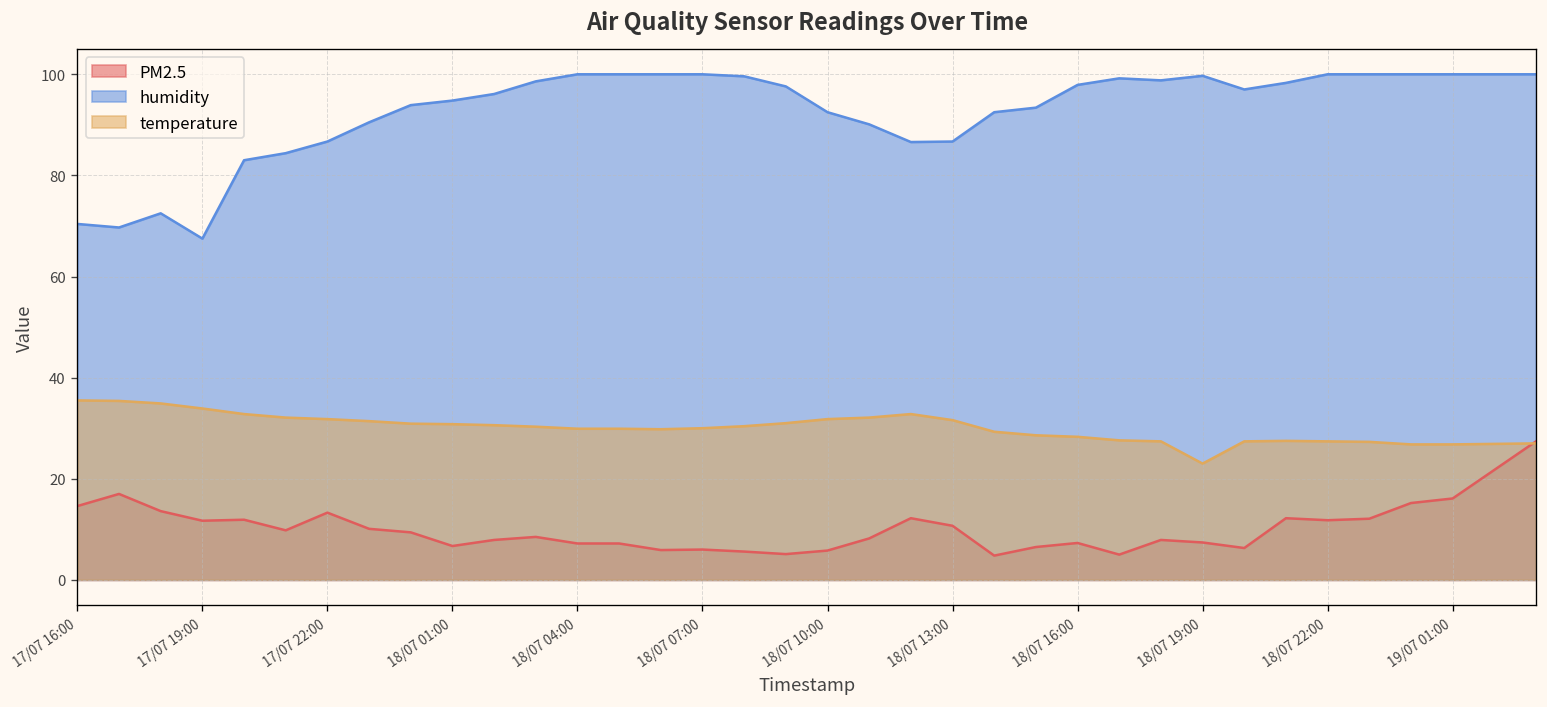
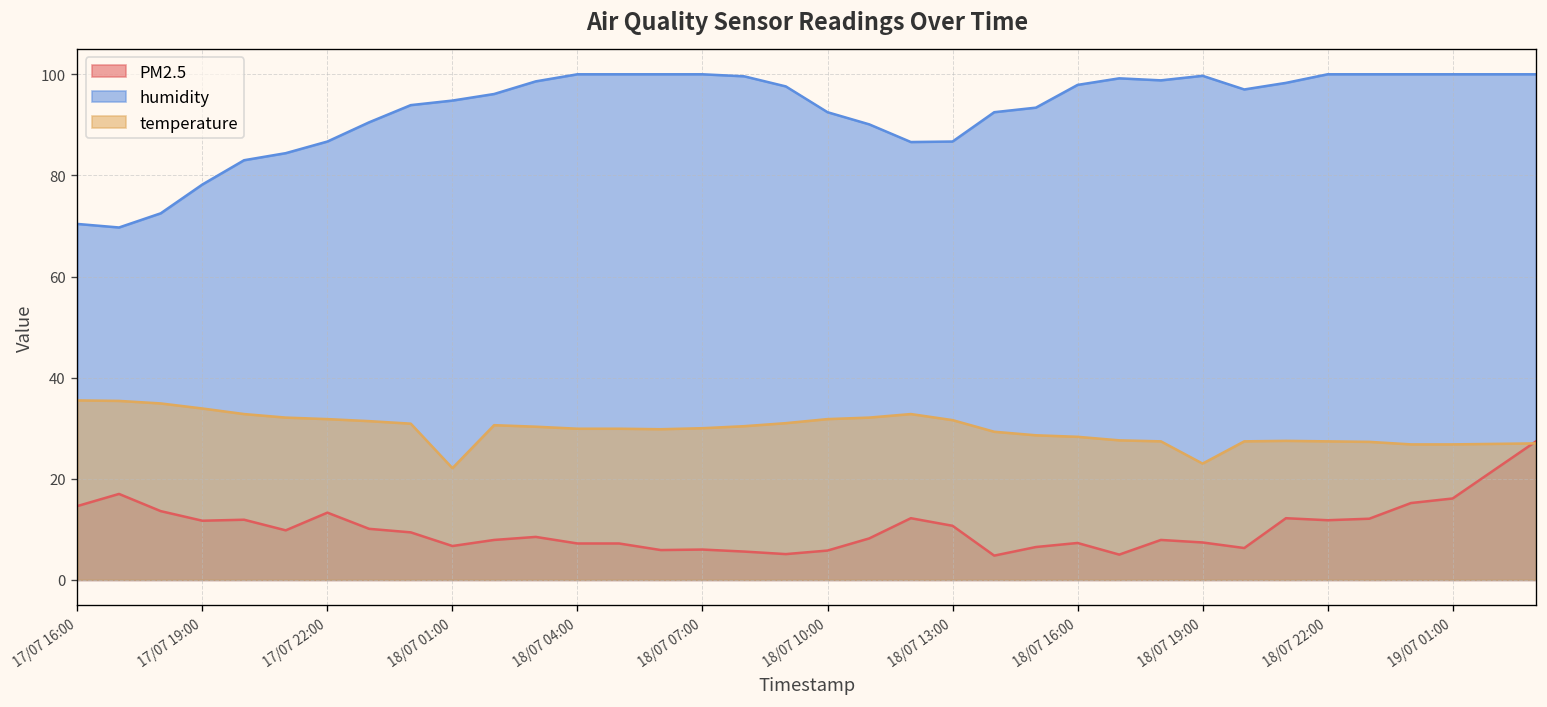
humidity, 17/07 19:00: 68 -> 78
temperature, 18/07 01:00: 31 -> 22
